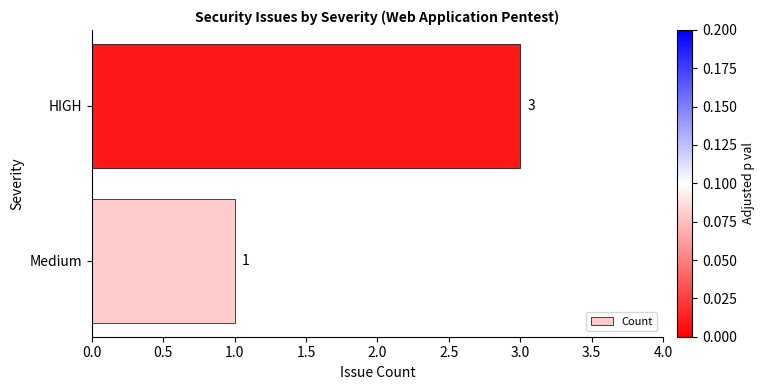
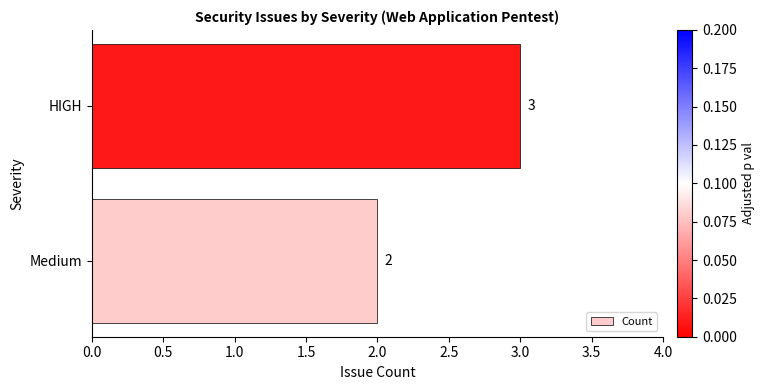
Medium: 1 -> 2
